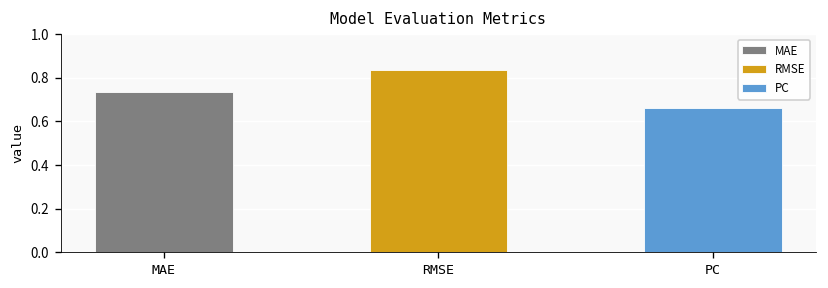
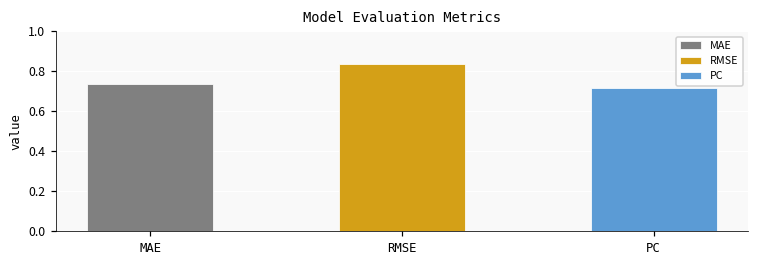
PC: 0.66 -> 0.72
